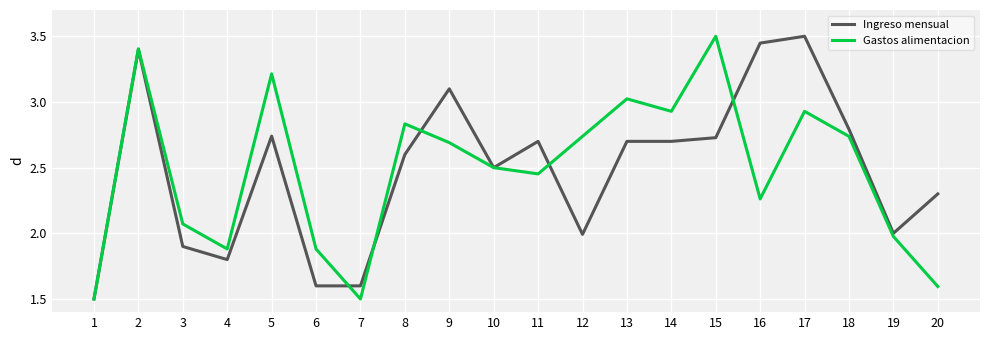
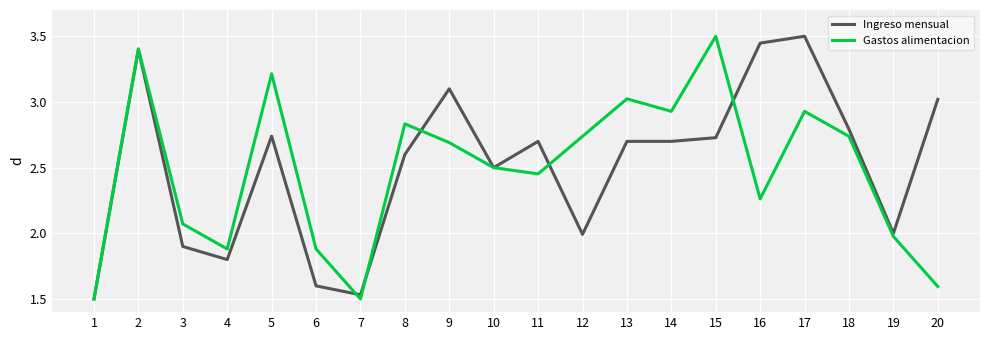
Ingreso mensual, 7: 1.60 -> 1.53
Ingreso mensual, 20: 2.30 -> 3.02
